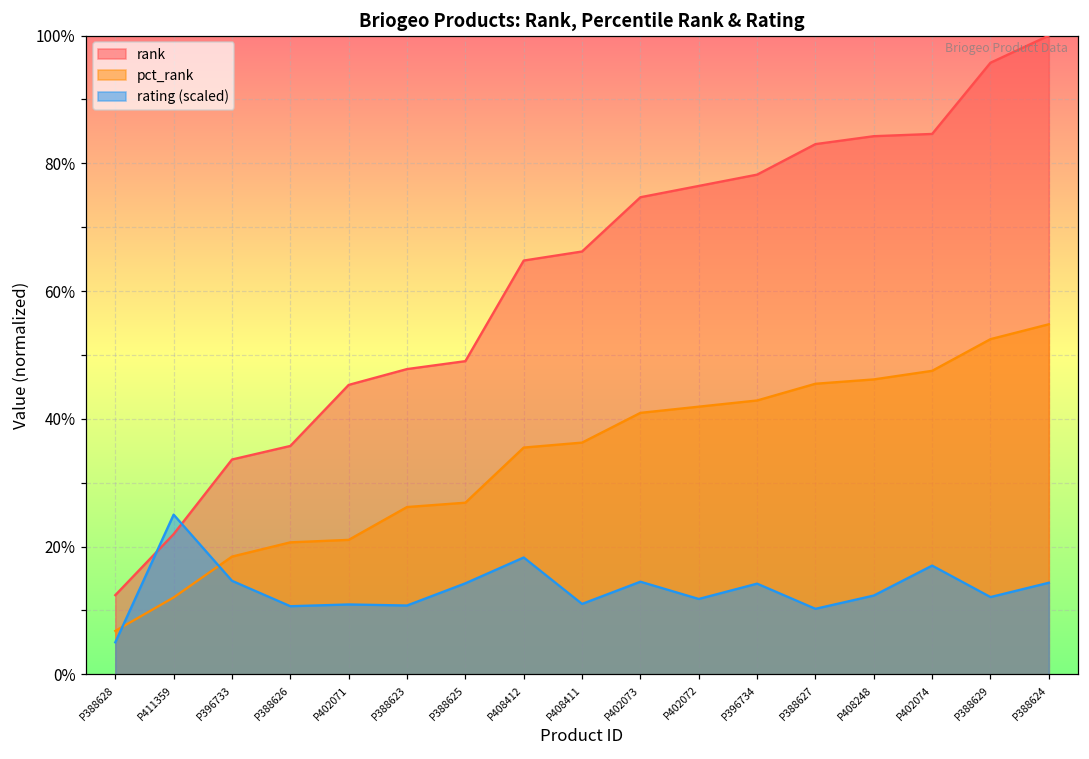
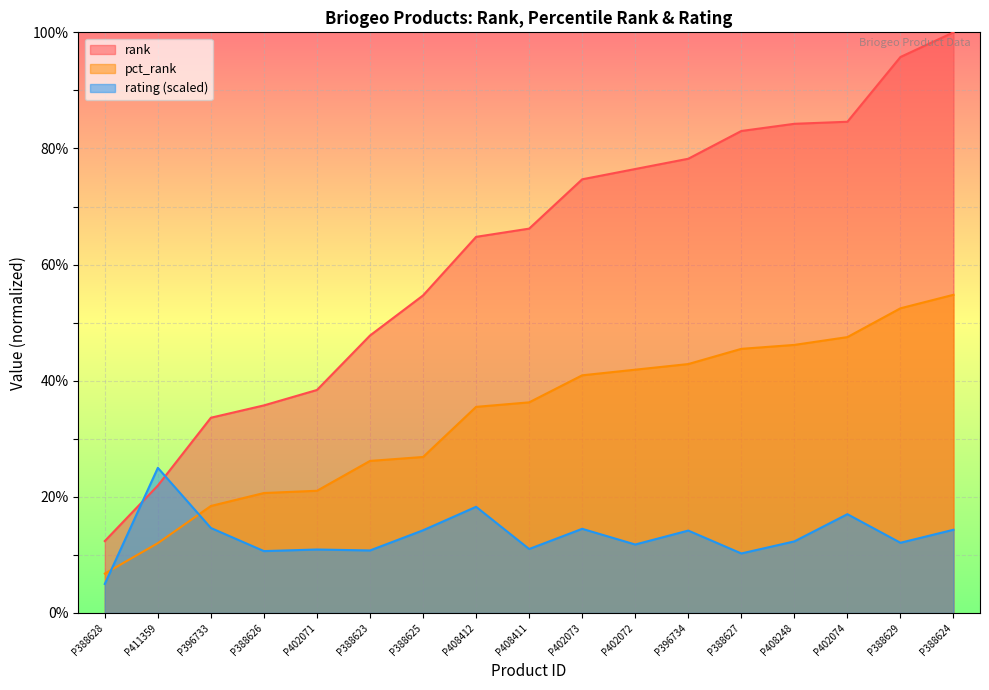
rank, P402071: 45% -> 38%
rank, P388625: 49% -> 55%
